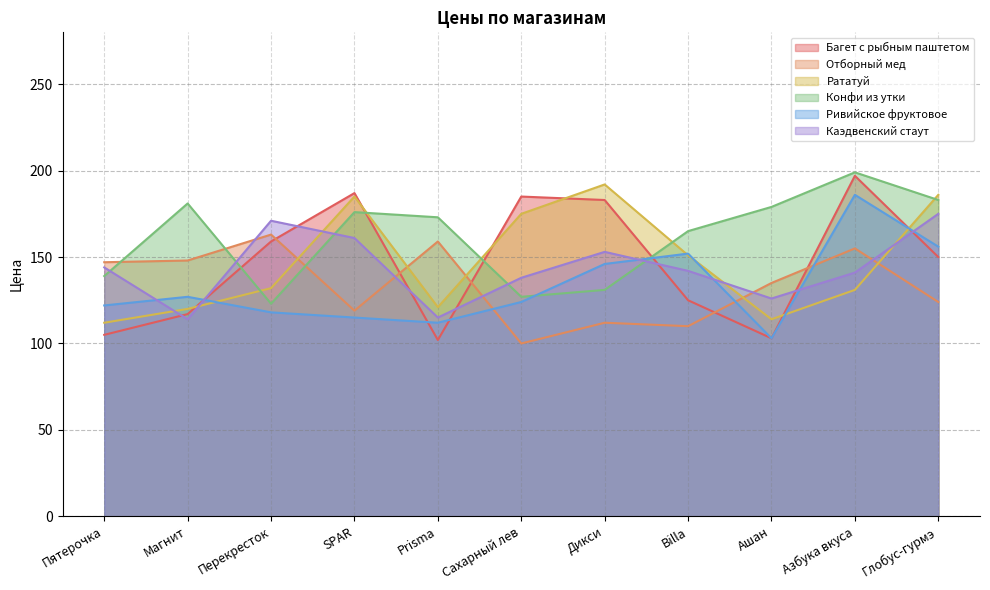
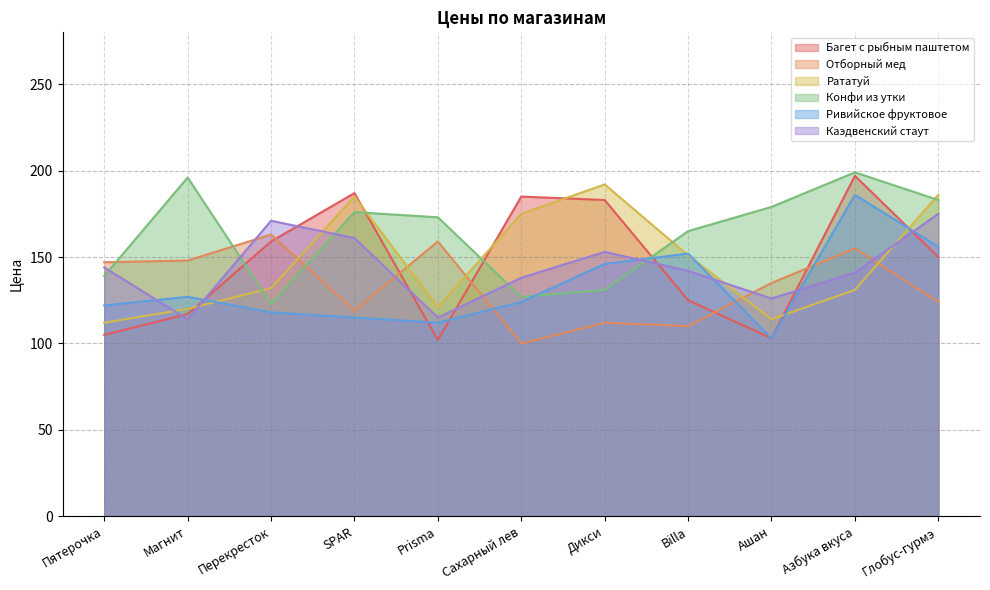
Конфи из утки, Магнит: 181 -> 196
